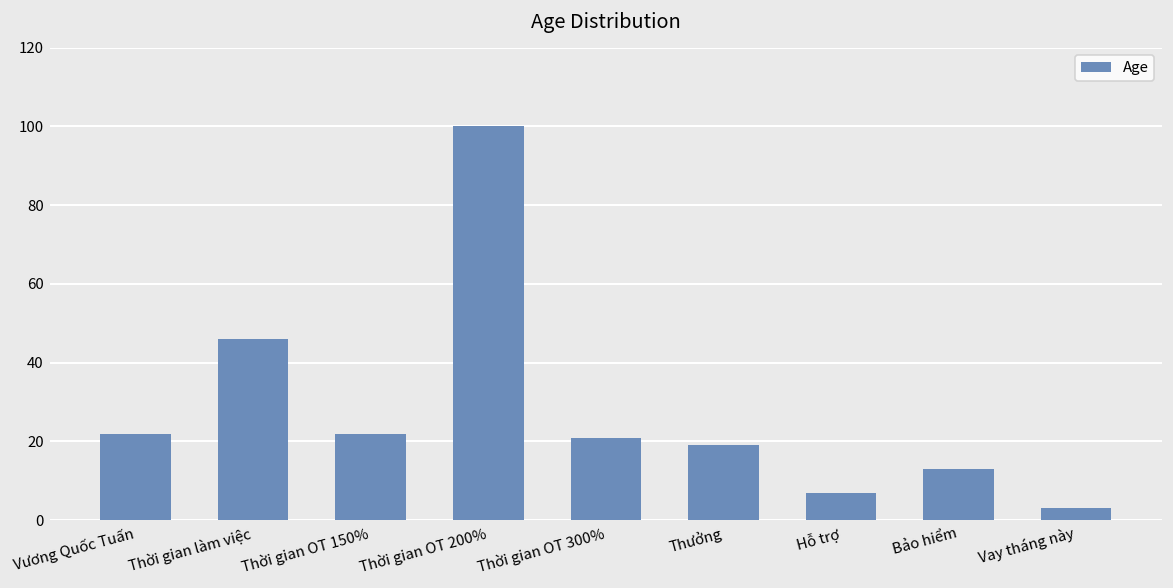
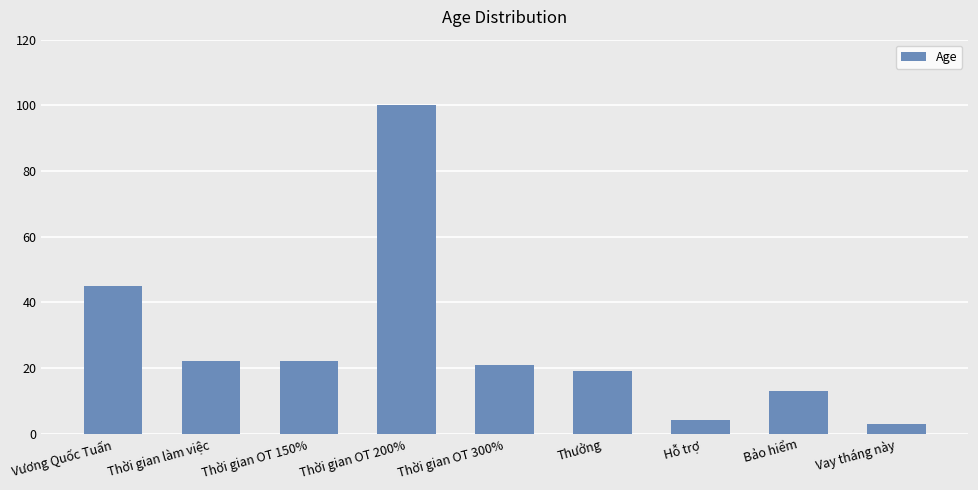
Vương Quốc Tuấn: 22 -> 45
Thời gian làm việc: 46 -> 22
Hỗ trợ: 7 -> 4
